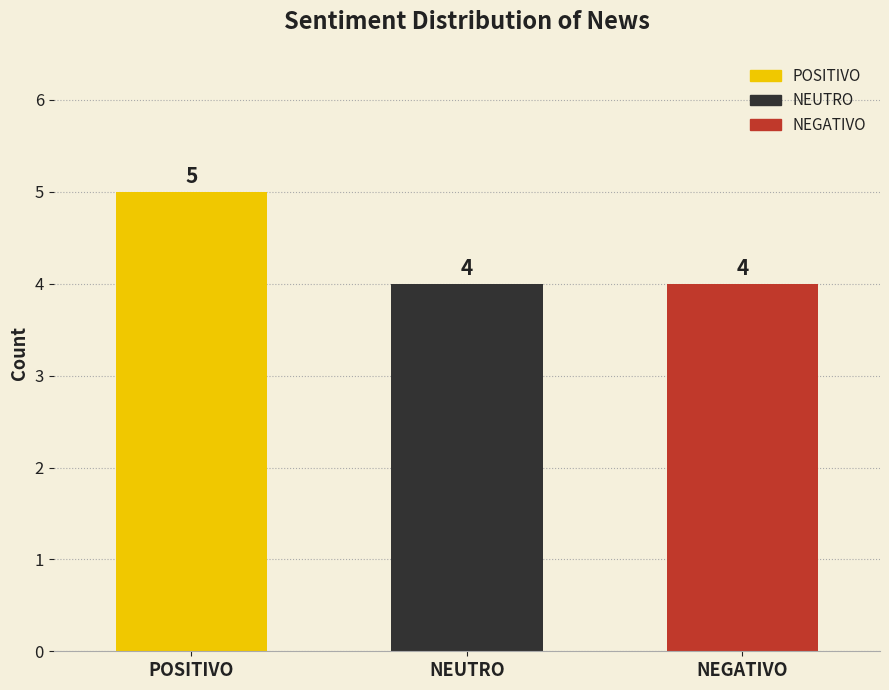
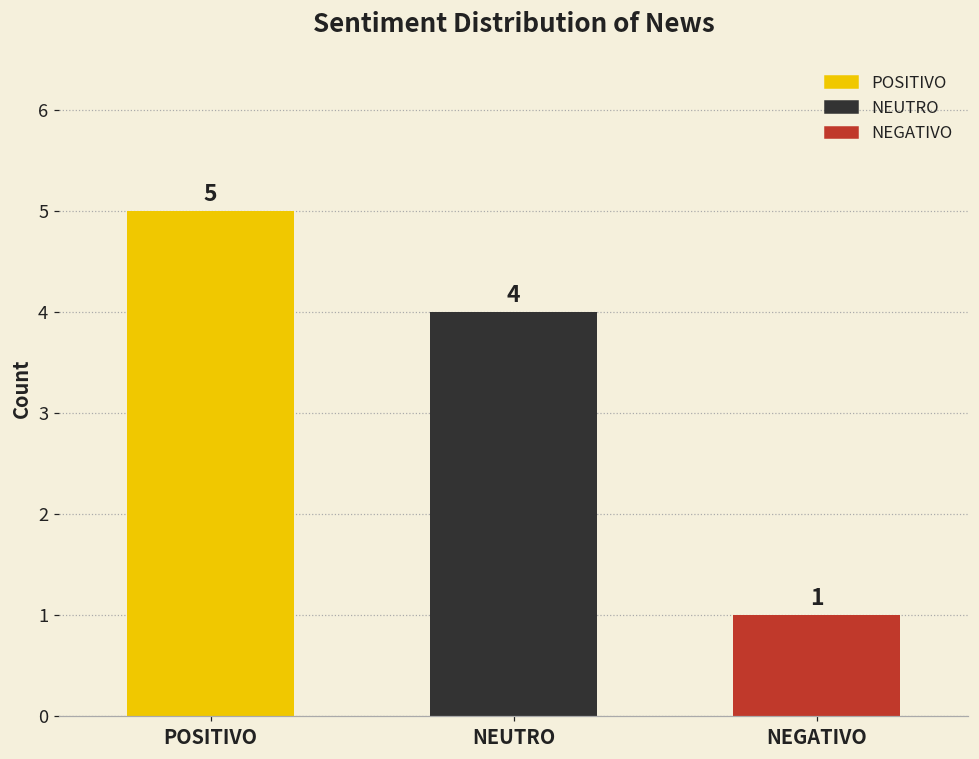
NEGATIVO: 4 -> 1
